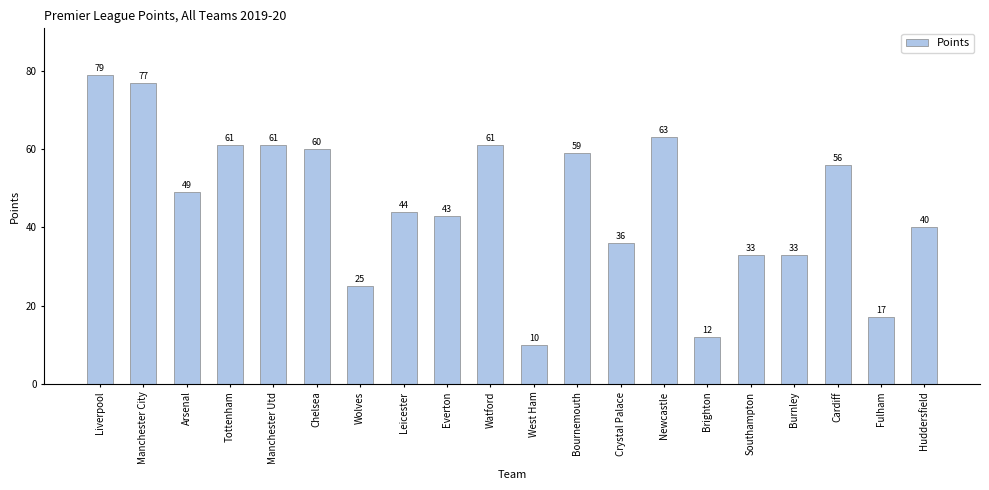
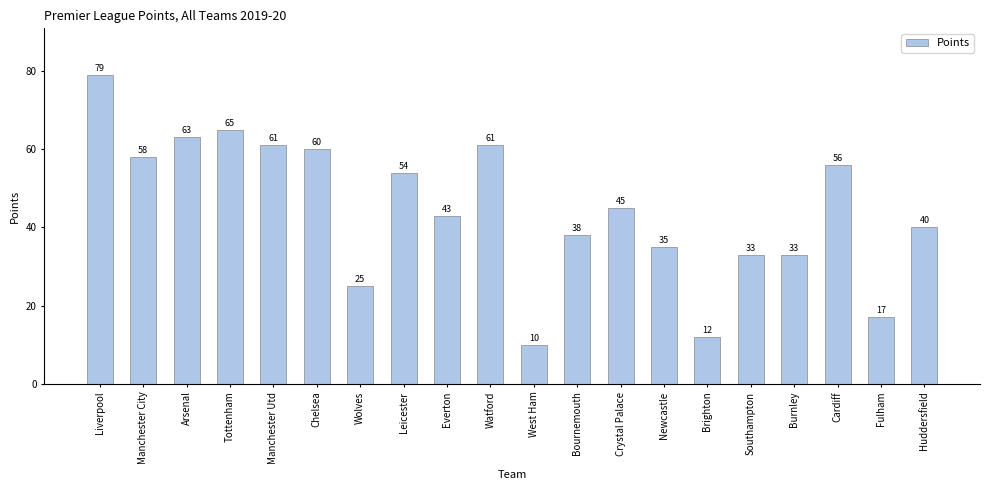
Manchester City: 77 -> 58
Arsenal: 49 -> 63
Tottenham: 61 -> 65
Leicester: 44 -> 54
Bournemouth: 59 -> 38
Crystal Palace: 36 -> 45
Newcastle: 63 -> 35
